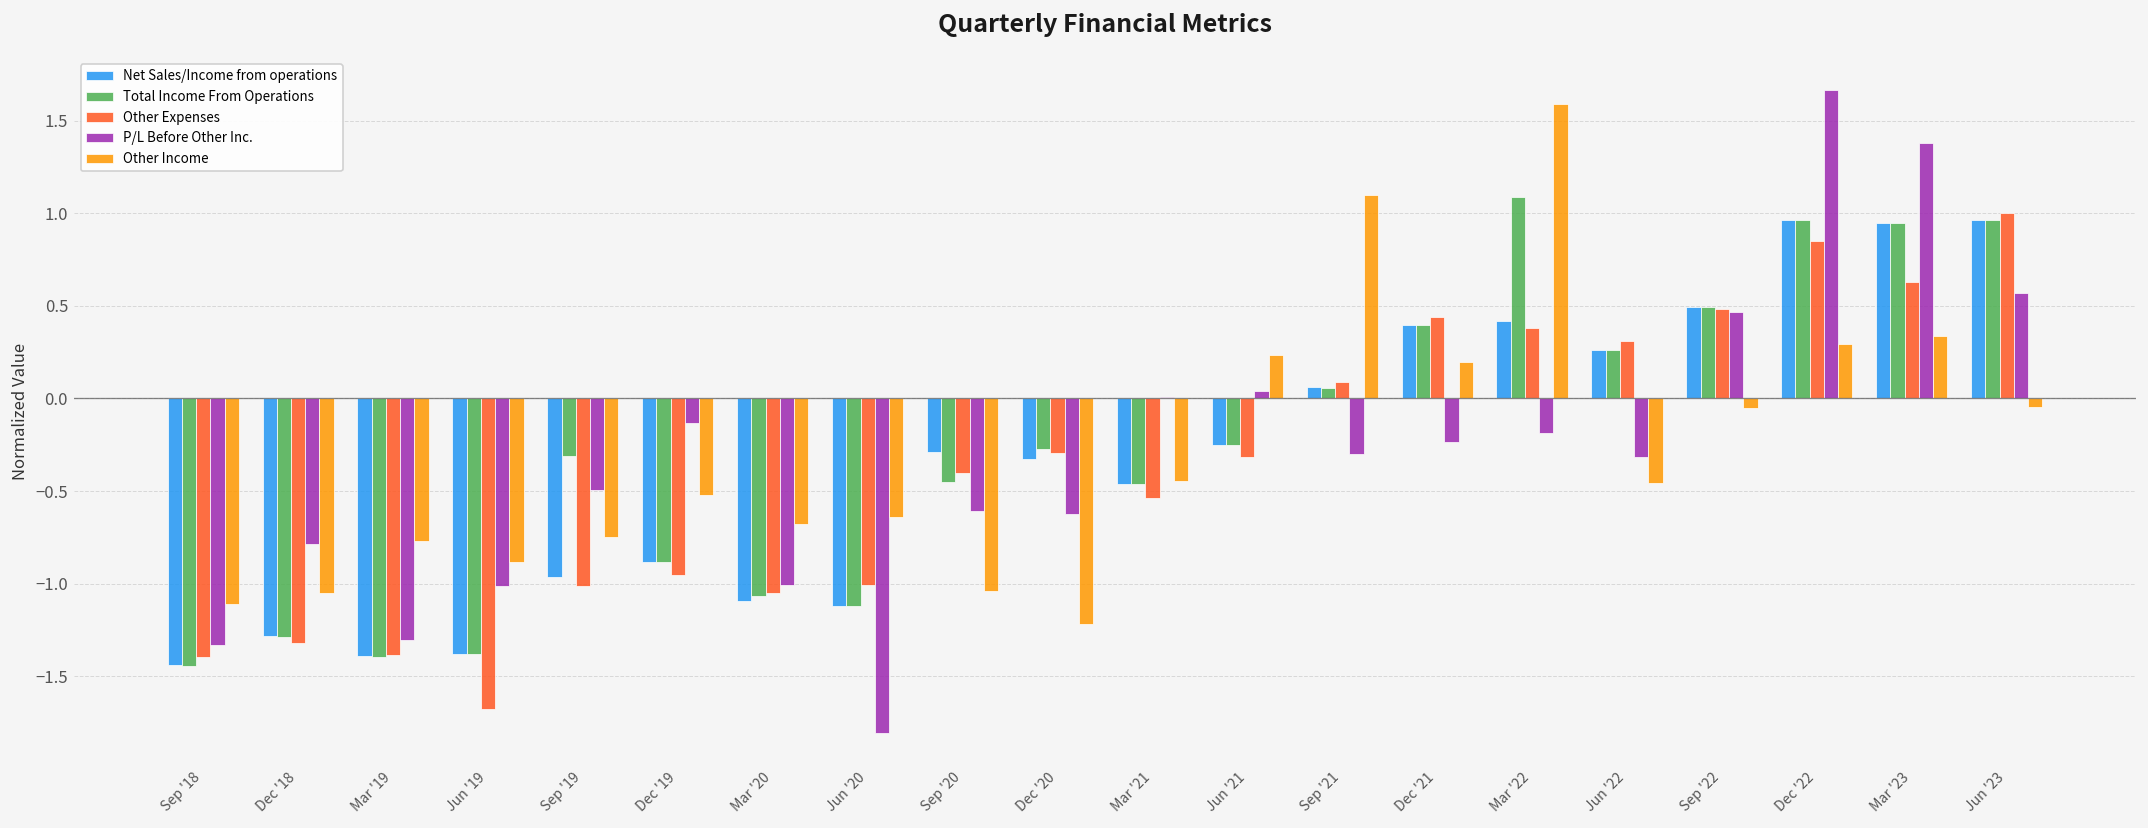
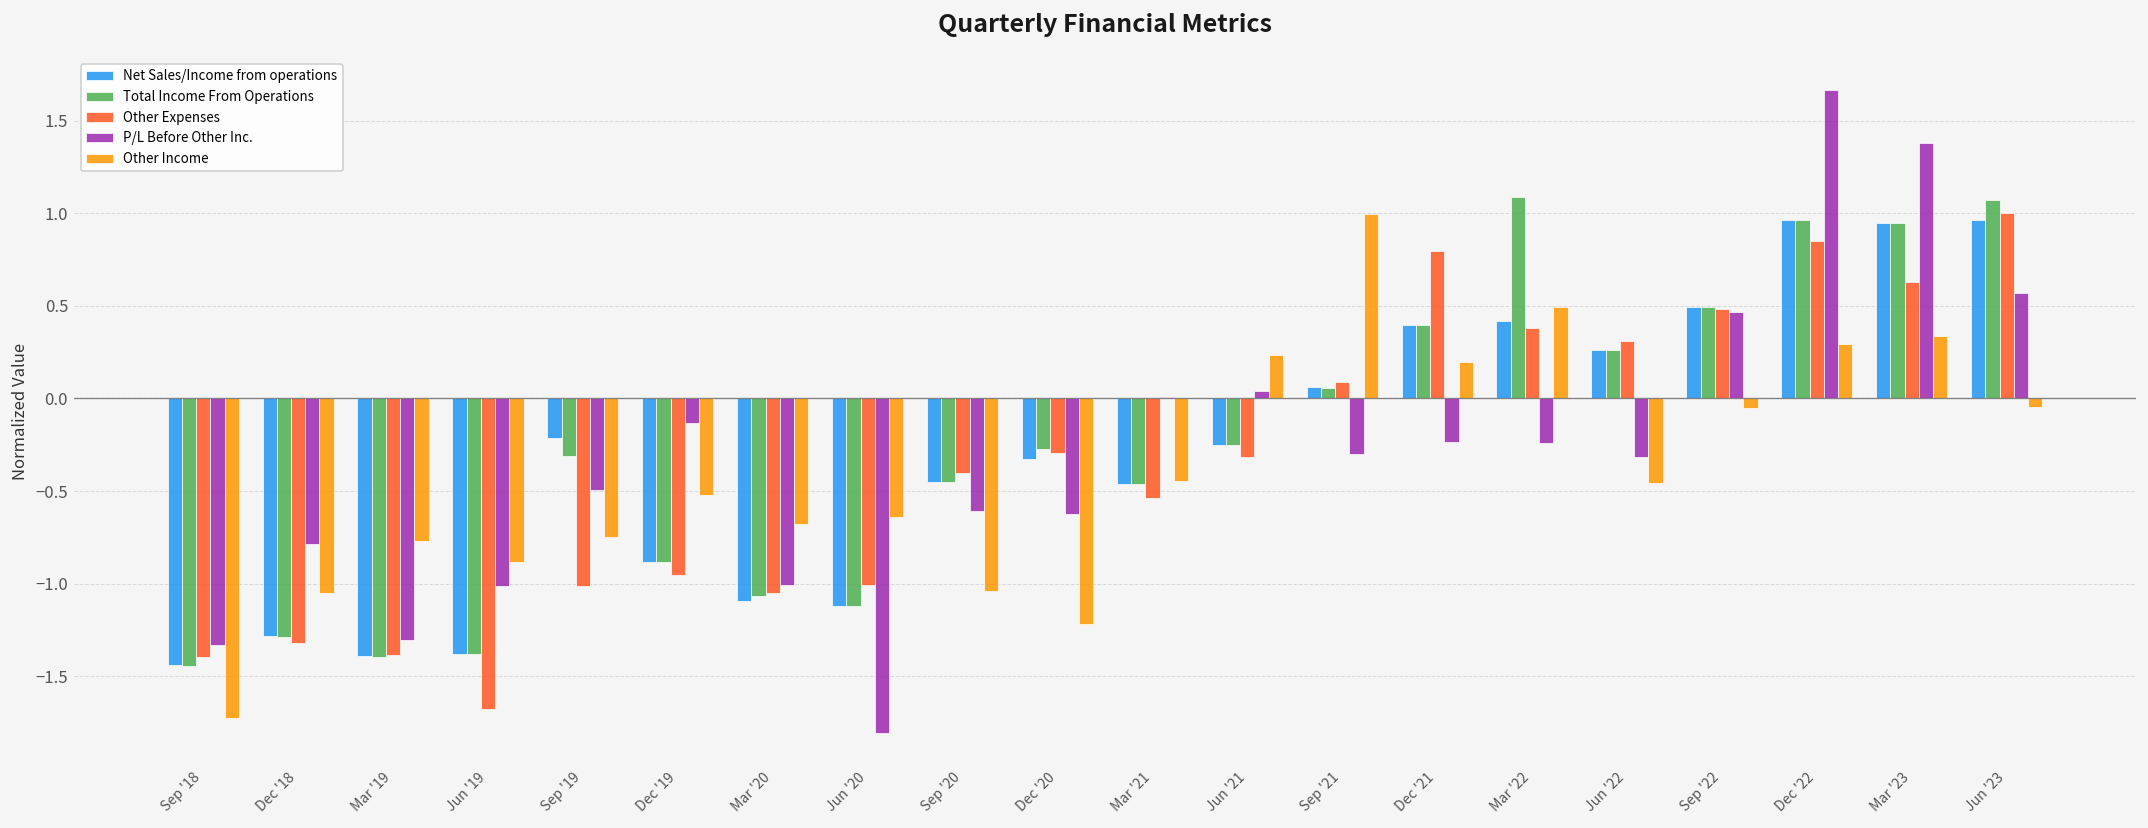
Other Income, Sep '18: -1.11 -> -1.72
Net Sales/Income from operations, Sep '19: -0.97 -> -0.21
Net Sales/Income from operations, Sep '20: -0.29 -> -0.45
Other Income, Sep '21: 1.10 -> 1.00
Other Expenses, Dec '21: 0.44 -> 0.80
P/L Before Other Inc., Mar '22: -0.18 -> -0.24
Other Income, Mar '22: 1.59 -> 0.49
Total Income From Operations, Jun '23: 0.96 -> 1.07
